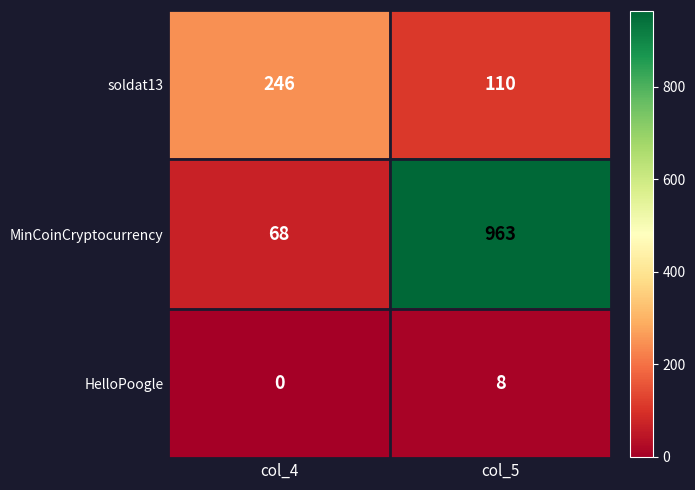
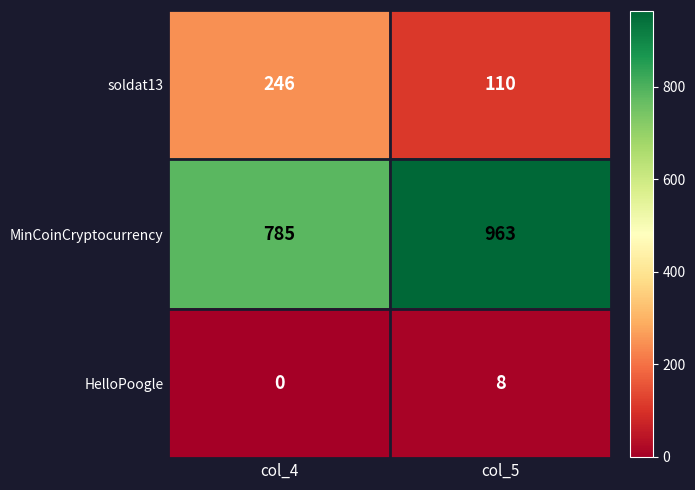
MinCoinCryptocurrency, col_4: 68 -> 785
